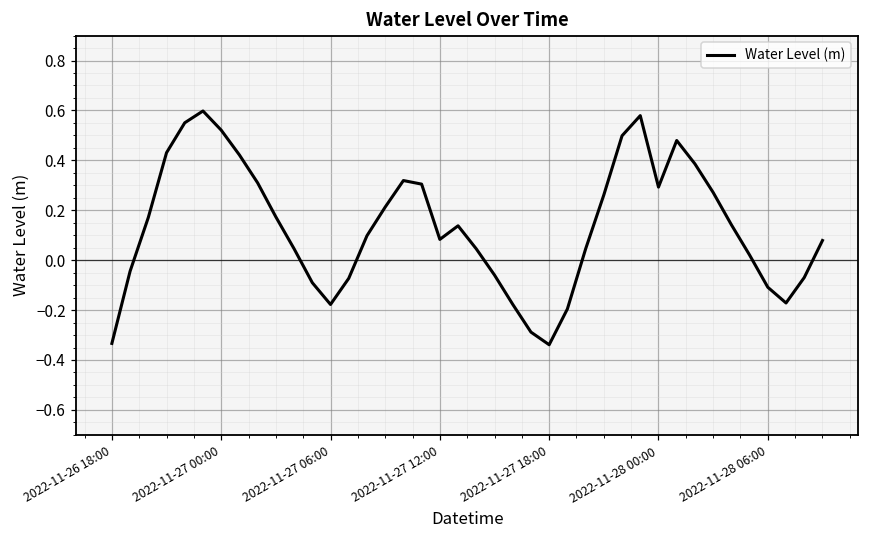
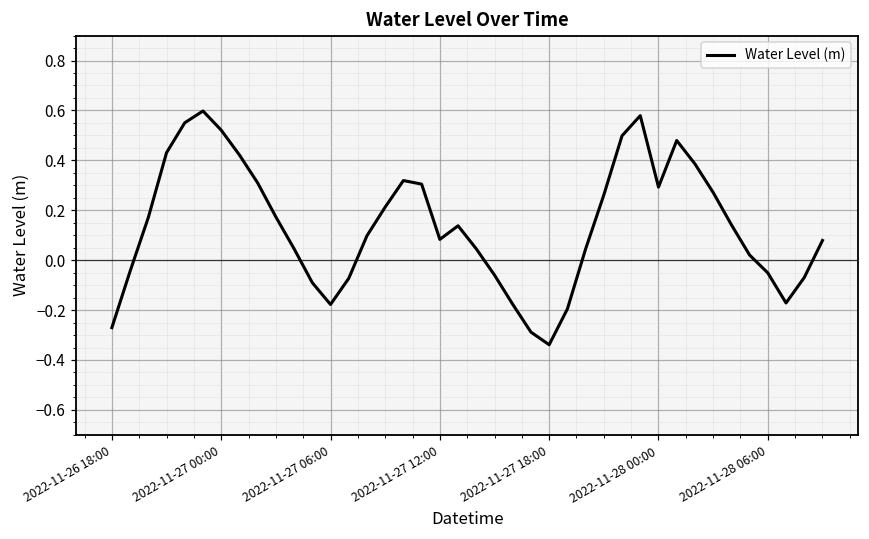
2022-11-26 18:00: -0.33 -> -0.27
2022-11-28 06:00: -0.11 -> -0.05
